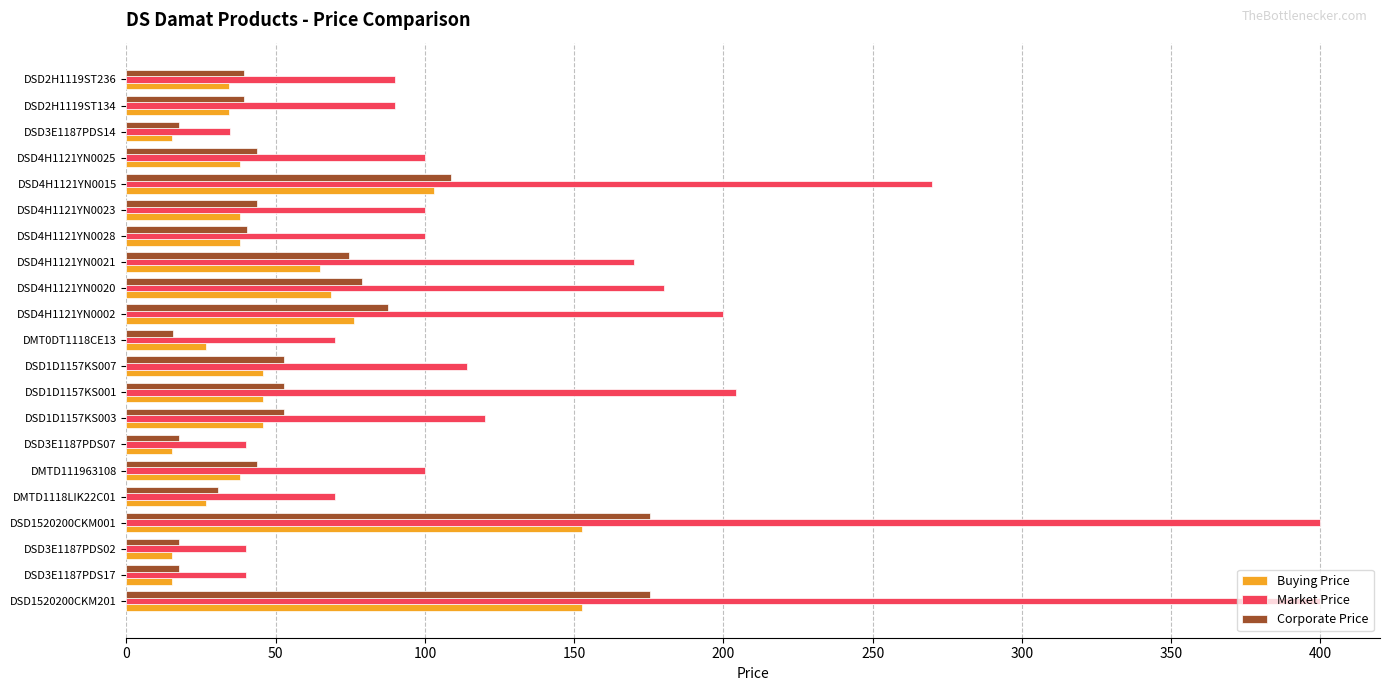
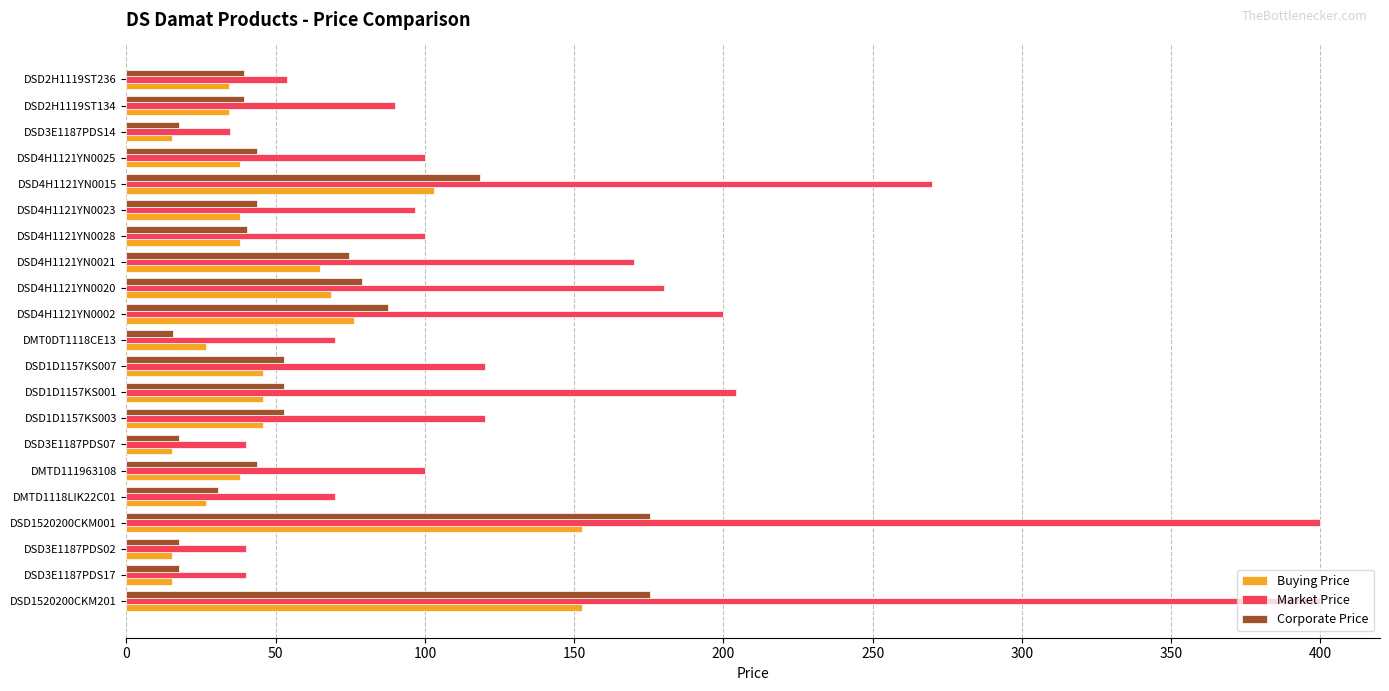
Market Price, DSD2H1119ST236: 90 -> 54
Corporate Price, DSD4H1121YN0015: 109 -> 119
Market Price, DSD4H1121YN0023: 100 -> 97
Market Price, DSD1D1157KS007: 114 -> 120
